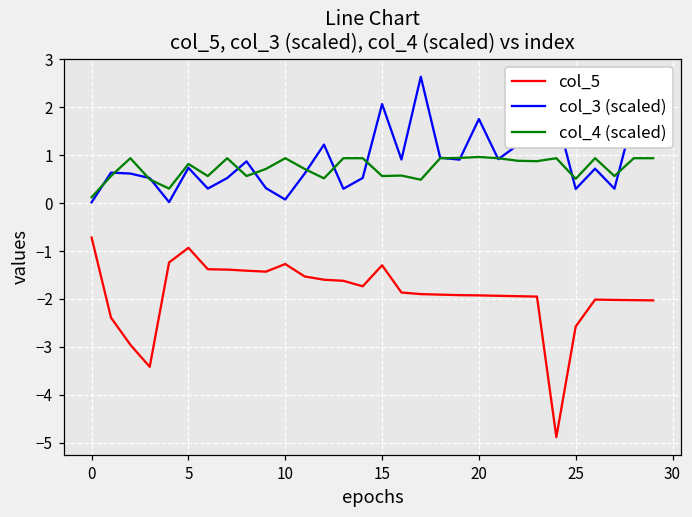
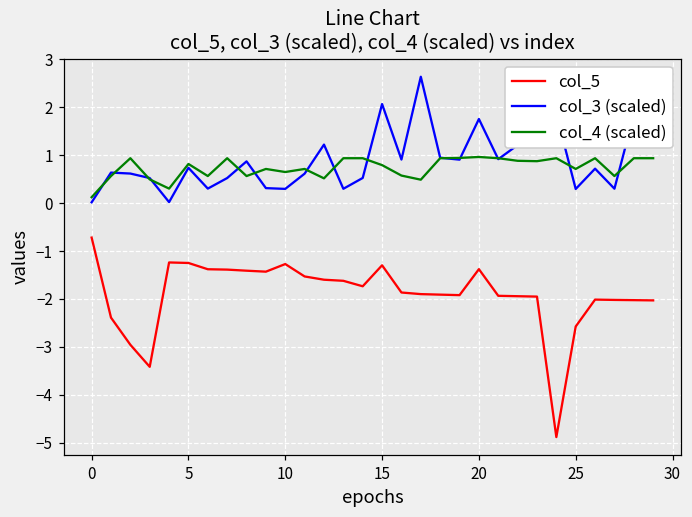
col_5, 5: -0.9 -> -1.2
col_3 (scaled), 10: 0.1 -> 0.3
col_4 (scaled), 10: 0.9 -> 0.6
col_4 (scaled), 15: 0.6 -> 0.8
col_5, 20: -1.9 -> -1.4
col_4 (scaled), 25: 0.5 -> 0.7
